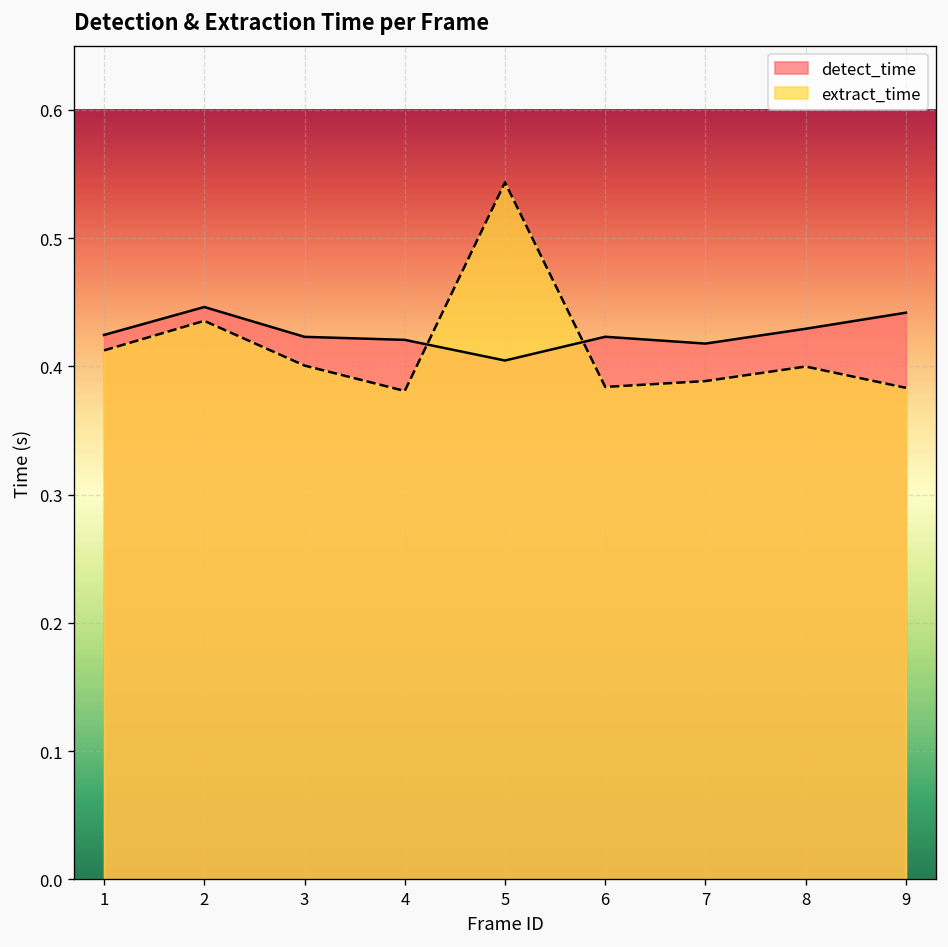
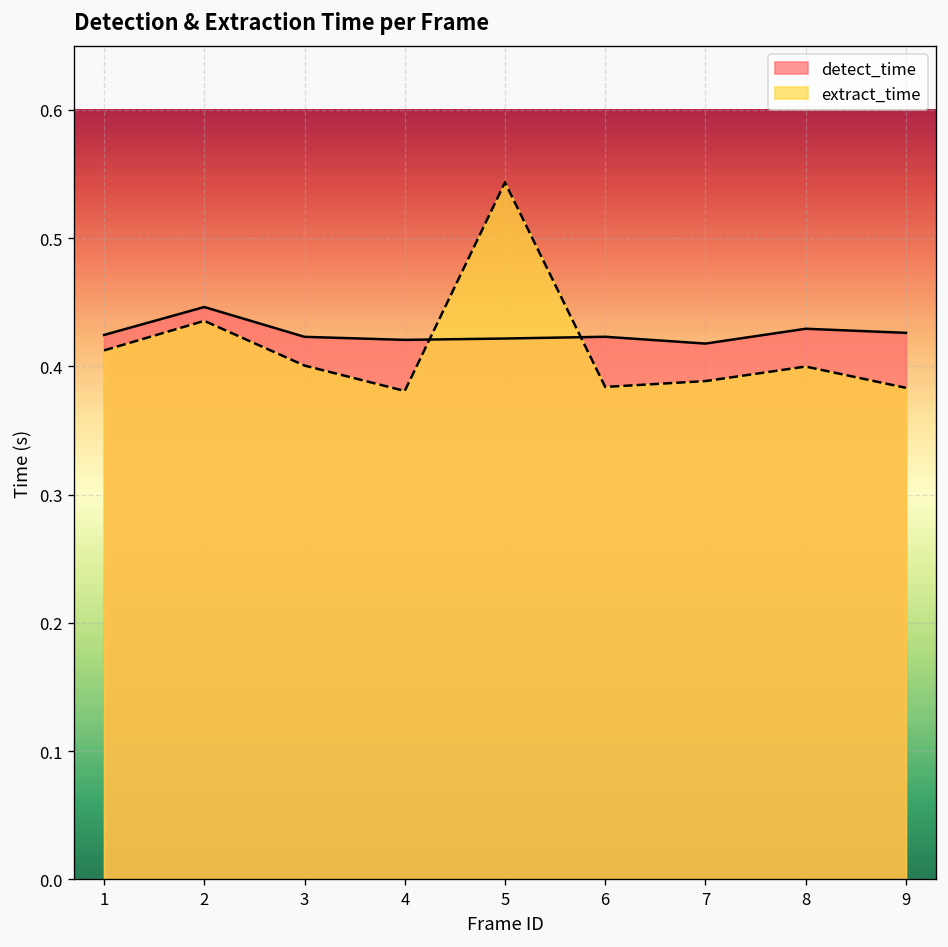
detect_time, 5: 0.405 -> 0.422
detect_time, 9: 0.442 -> 0.426
